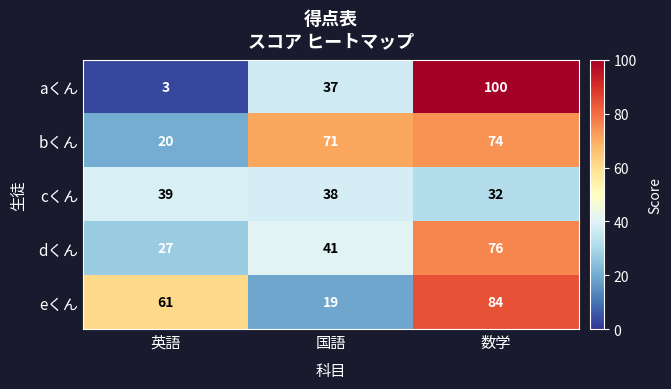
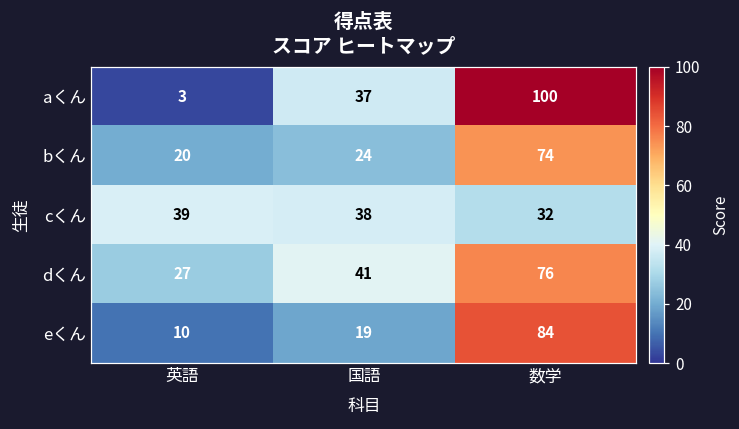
bくん, 国語: 71 -> 24
eくん, 英語: 61 -> 10
